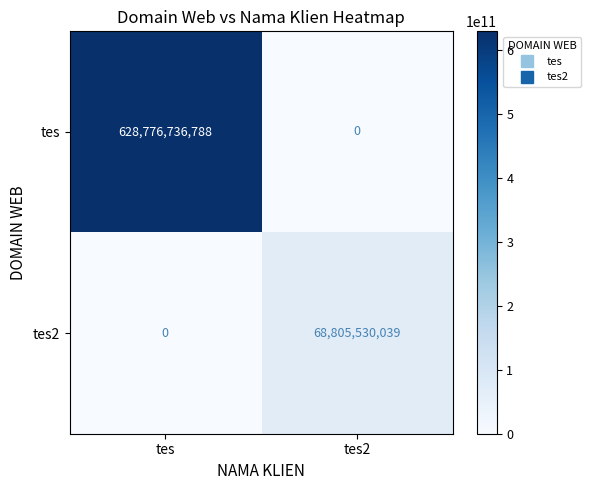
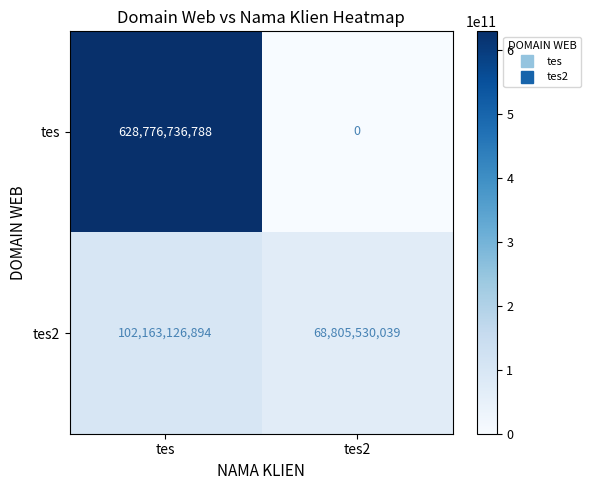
tes2, tes: 0 -> 102,163,126,894
